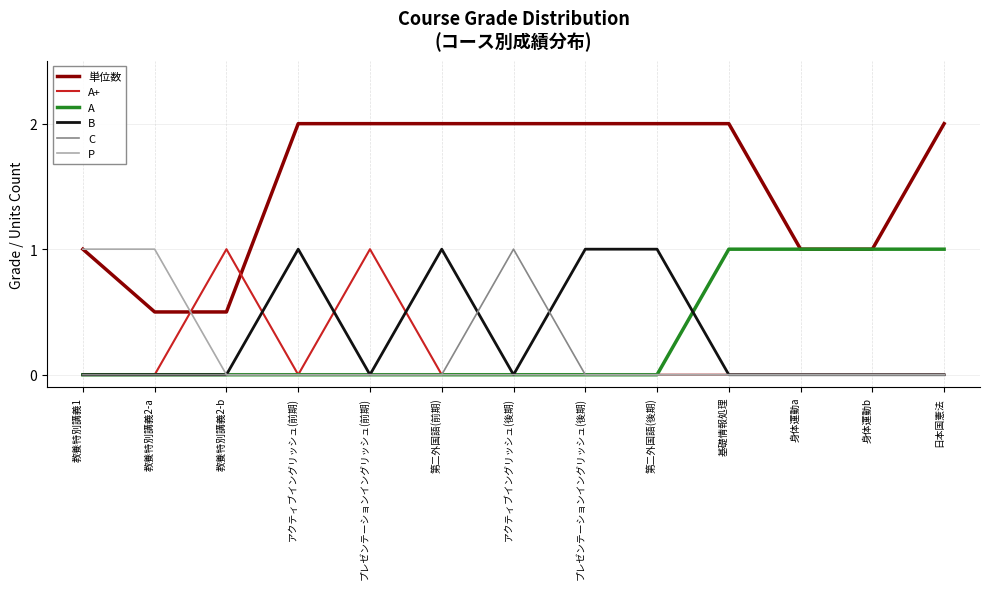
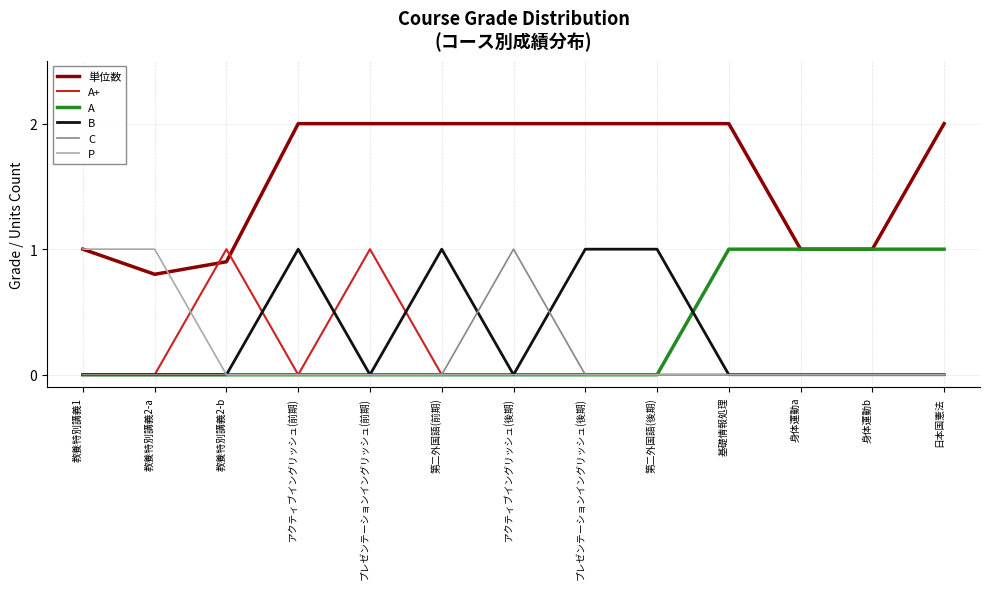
単位数, 教養特別講義2-a: 0.5 -> 0.8
単位数, 教養特別講義2-b: 0.5 -> 0.9
